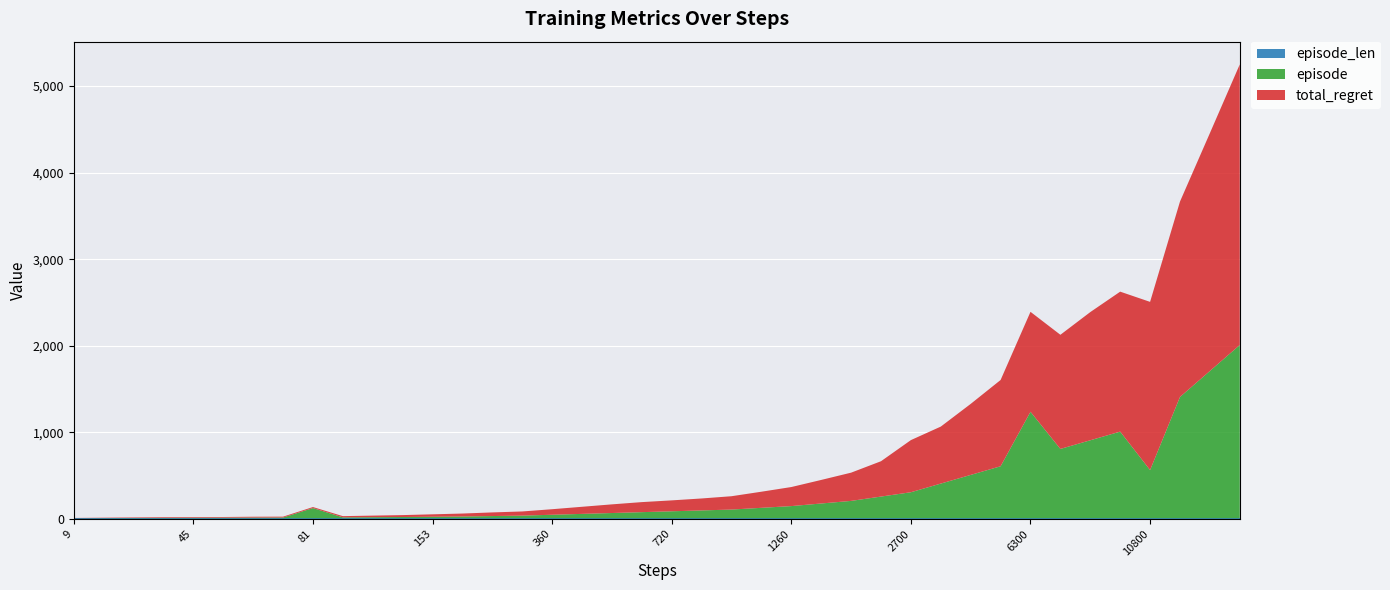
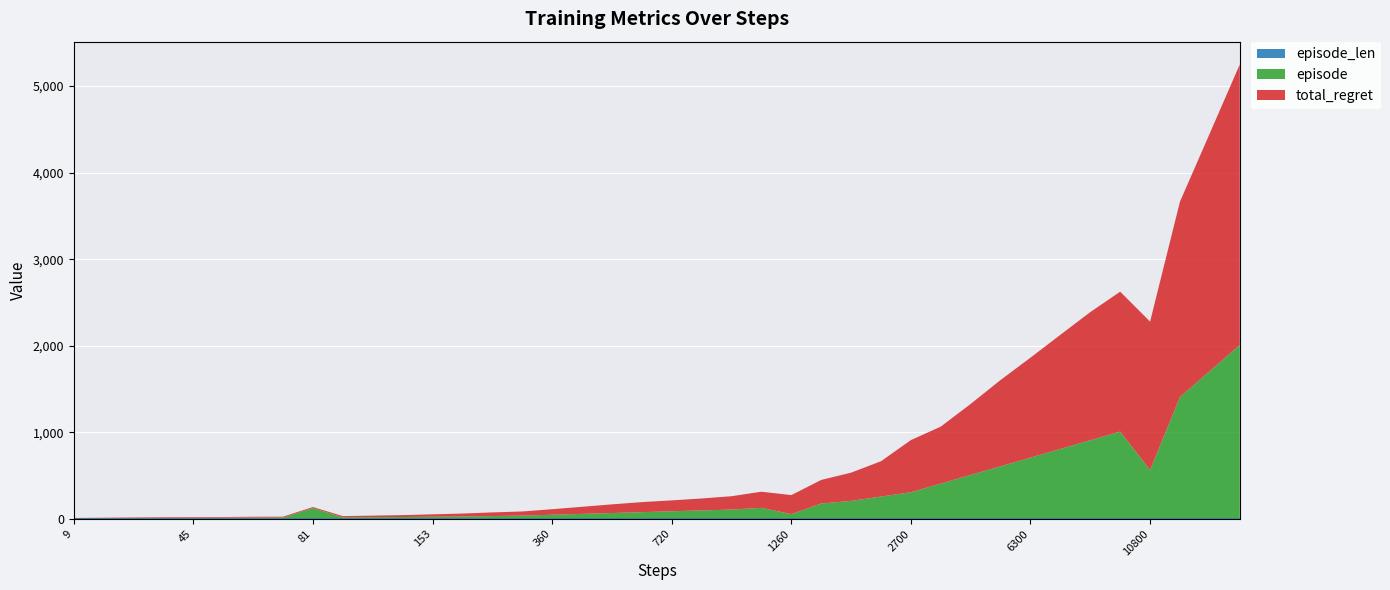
episode, 1260: 100 -> 0
episode, 6300: 1,200 -> 700
total_regret, 10800: 1,900 -> 1,700
